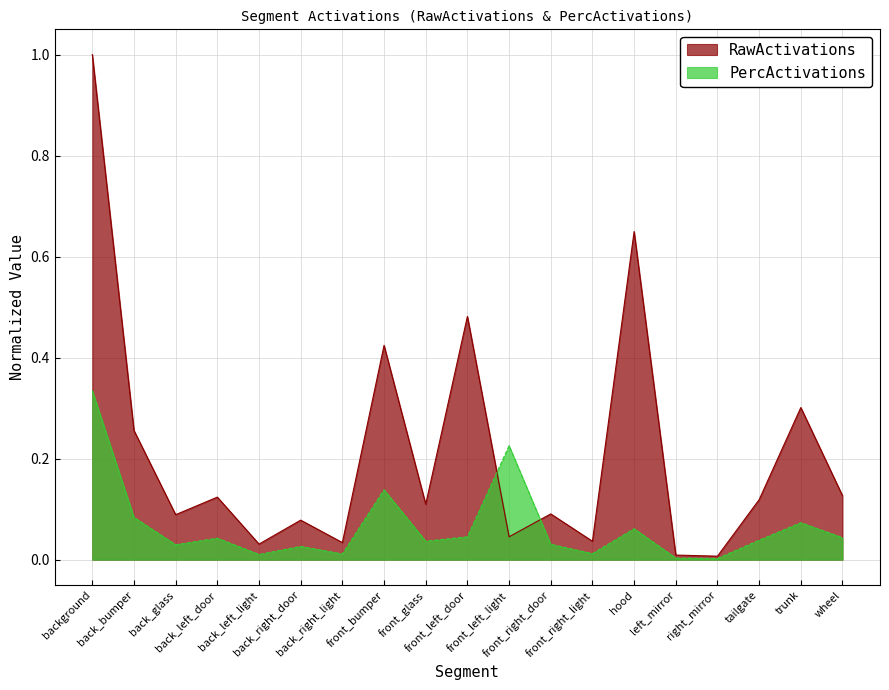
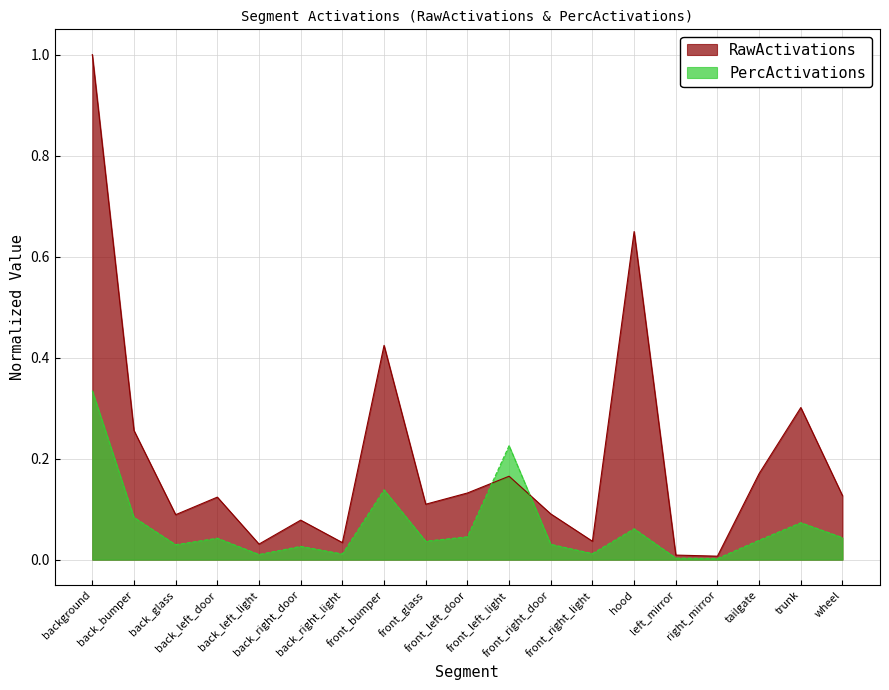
RawActivations, front_left_door: 0.48 -> 0.13
RawActivations, front_left_light: 0.05 -> 0.17
RawActivations, tailgate: 0.12 -> 0.17
